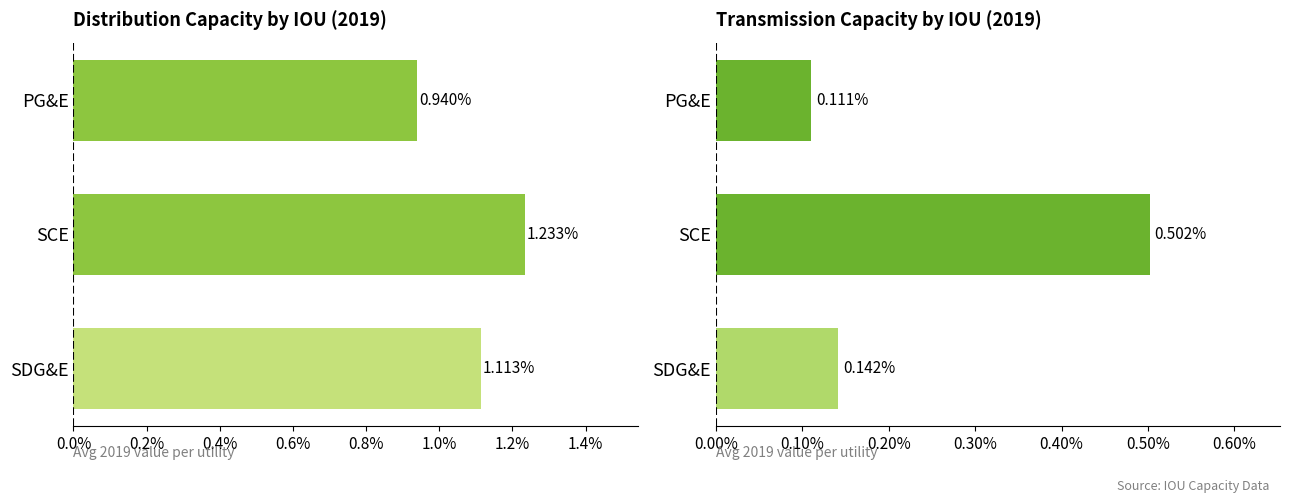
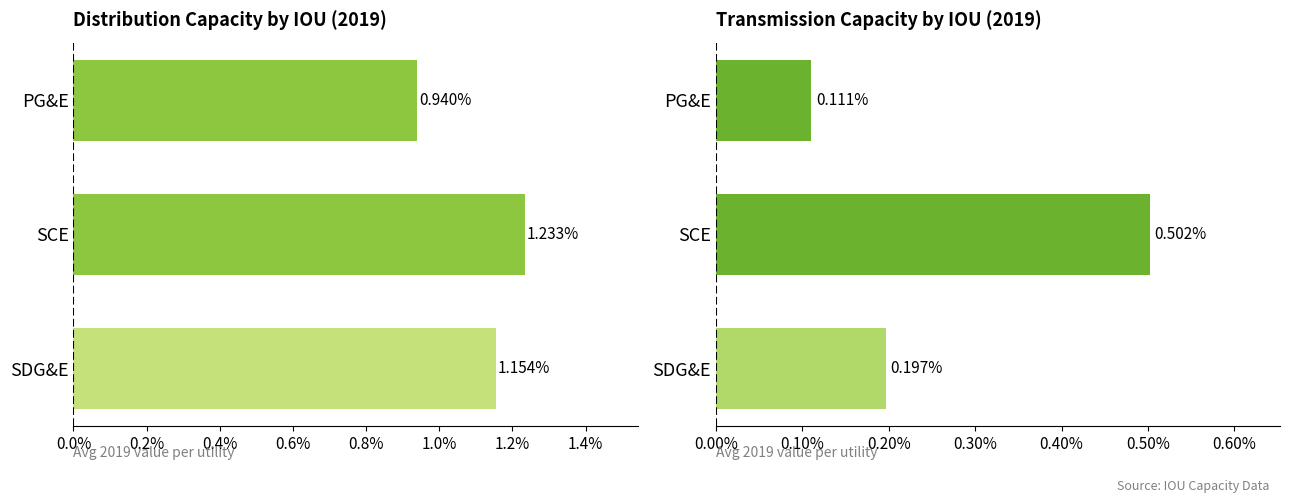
Distribution Capacity by IOU (2019), SDG&E: 1.113% -> 1.154%
Transmission Capacity by IOU (2019), SDG&E: 0.142% -> 0.197%
